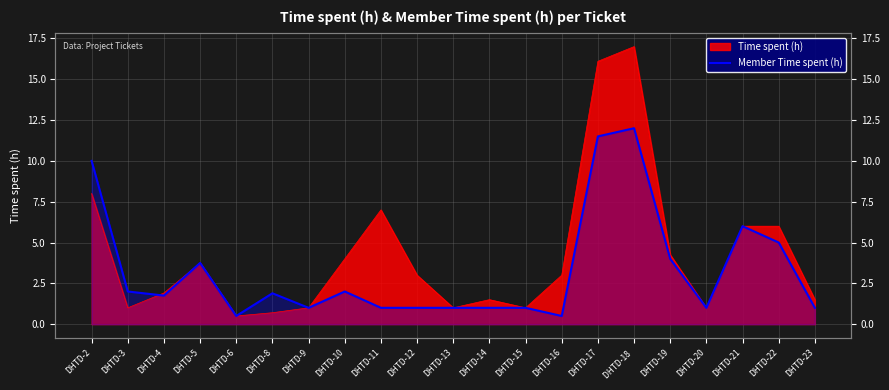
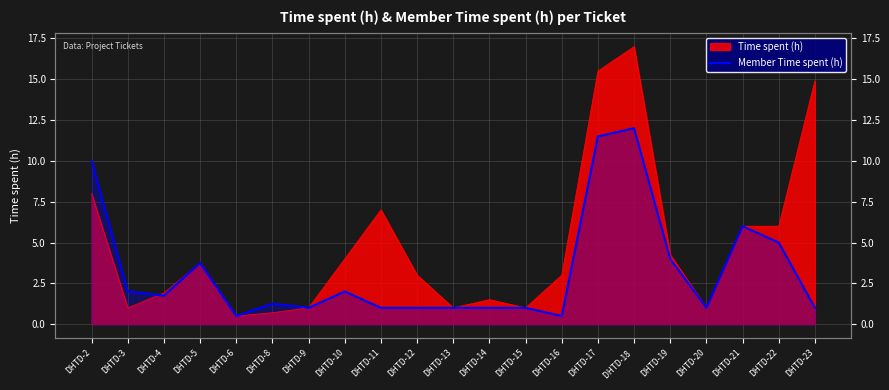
Member Time spent (h), DHTD-8: 1.9 -> 1.3
Time spent (h), DHTD-17: 16.1 -> 15.5
Time spent (h), DHTD-23: 1.5 -> 14.9
